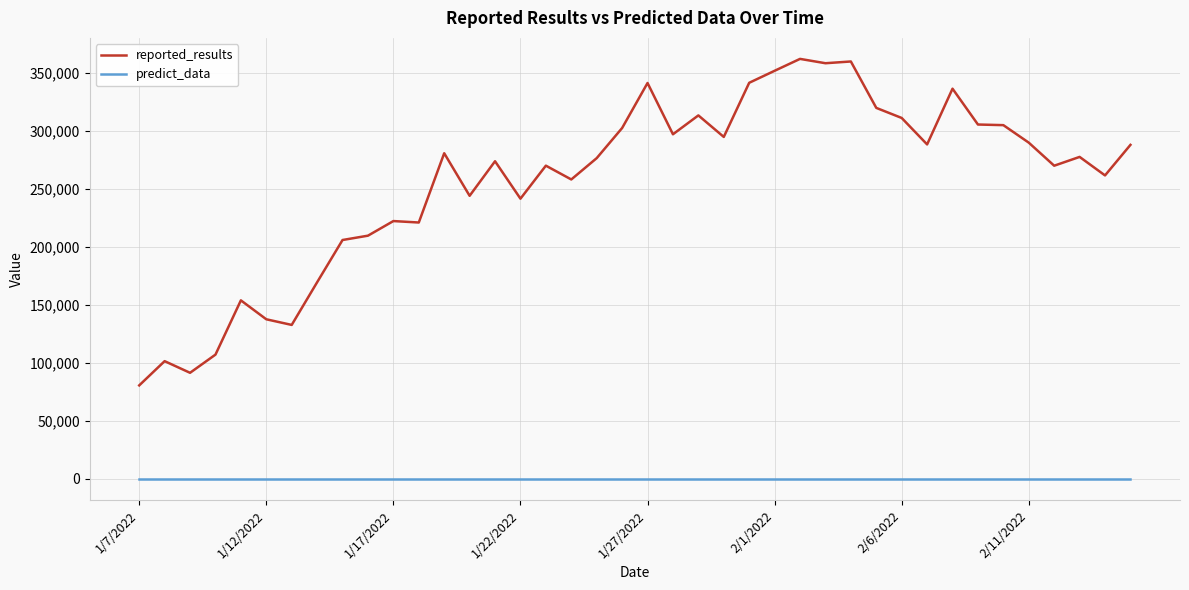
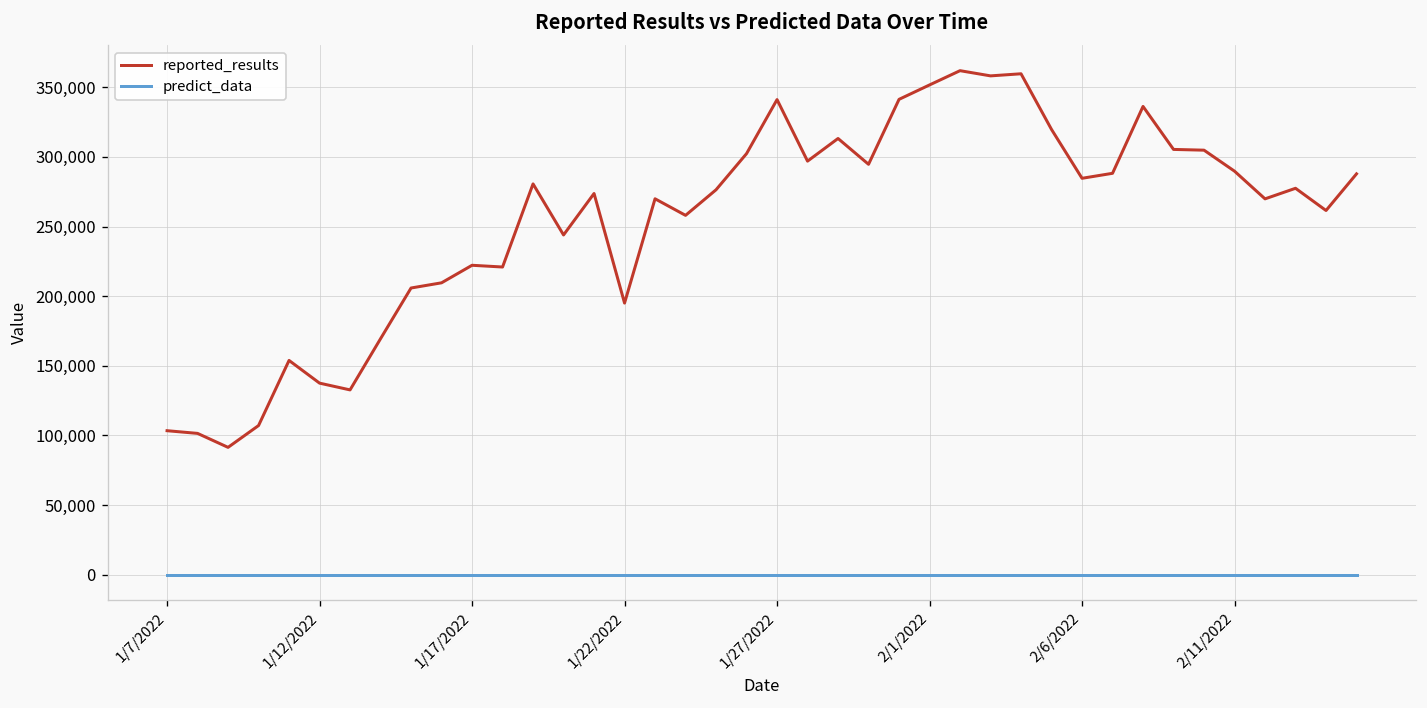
reported_results, 1/7/2022: 81,000 -> 103,000
reported_results, 1/22/2022: 241,000 -> 195,000
reported_results, 2/6/2022: 311,000 -> 285,000
